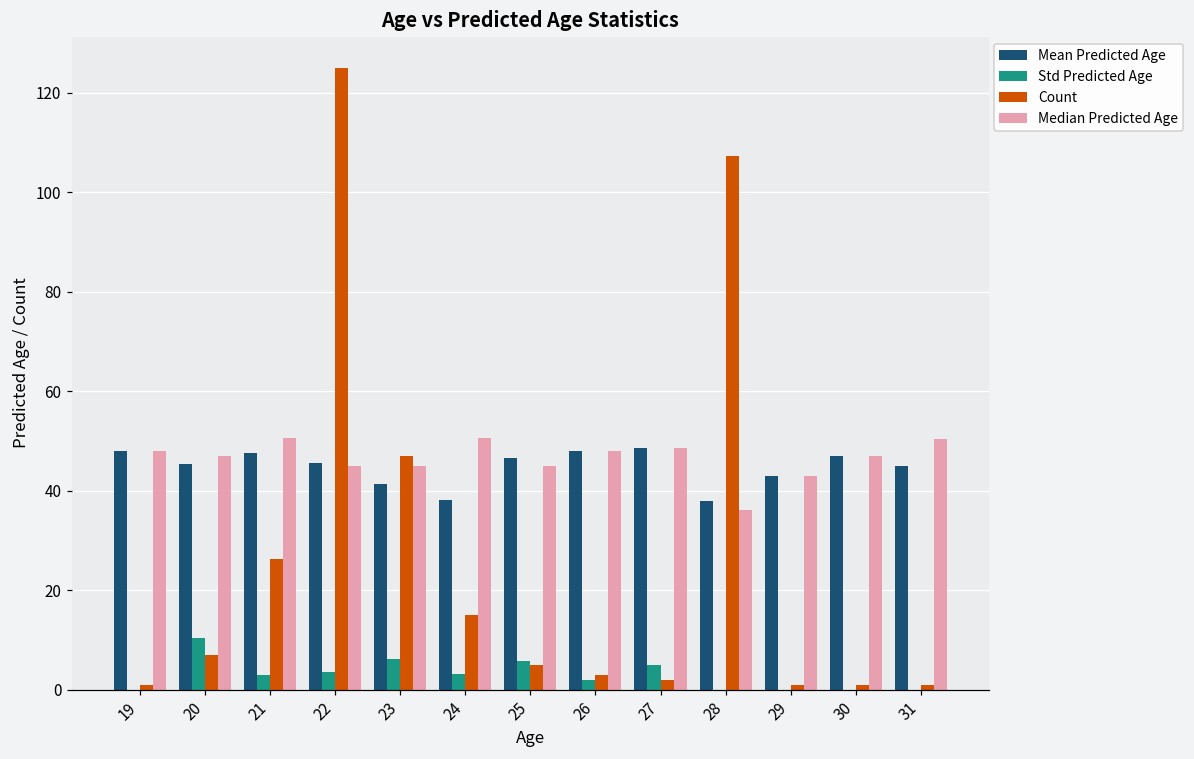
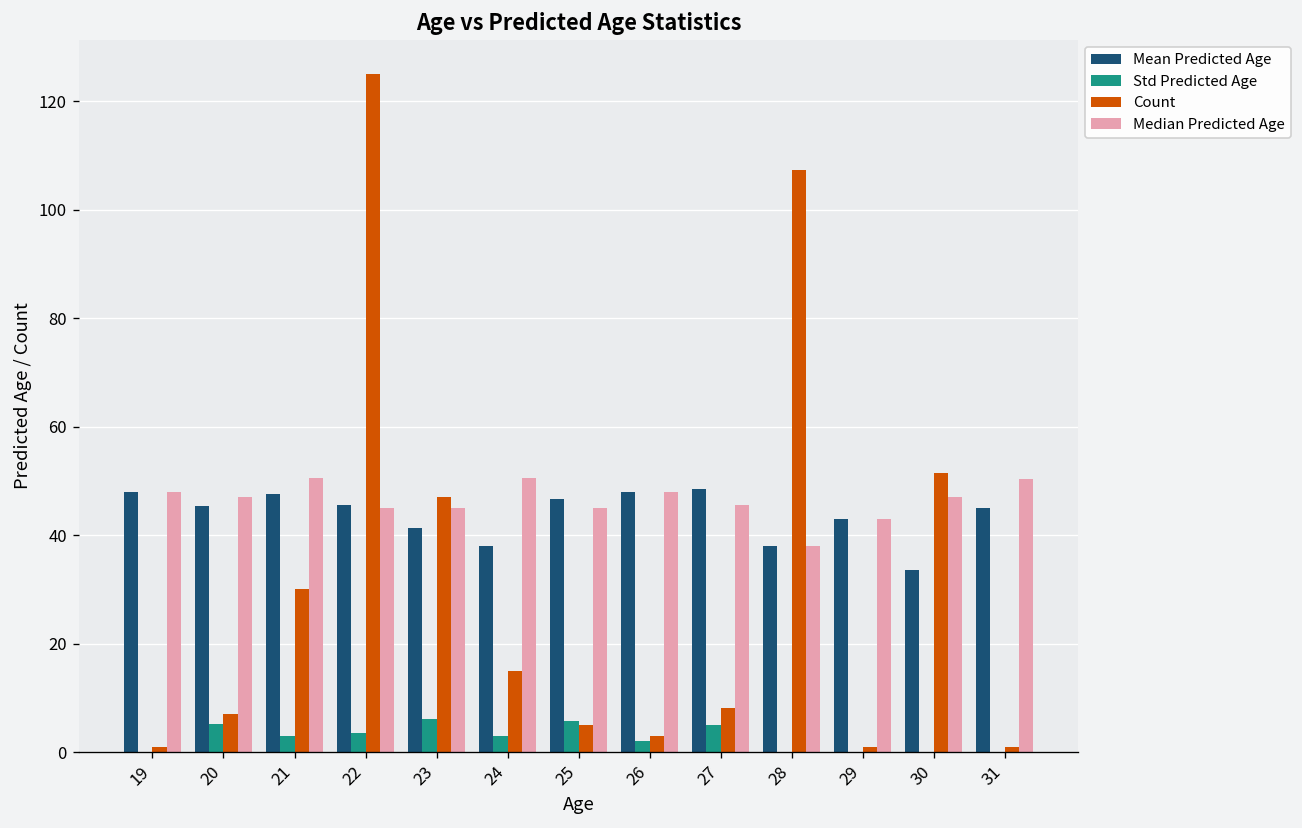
Std Predicted Age, 20: 10 -> 5
Count, 21: 26 -> 30
Count, 27: 2 -> 8
Median Predicted Age, 27: 49 -> 46
Median Predicted Age, 28: 36 -> 38
Mean Predicted Age, 30: 47 -> 34
Count, 30: 1 -> 51
